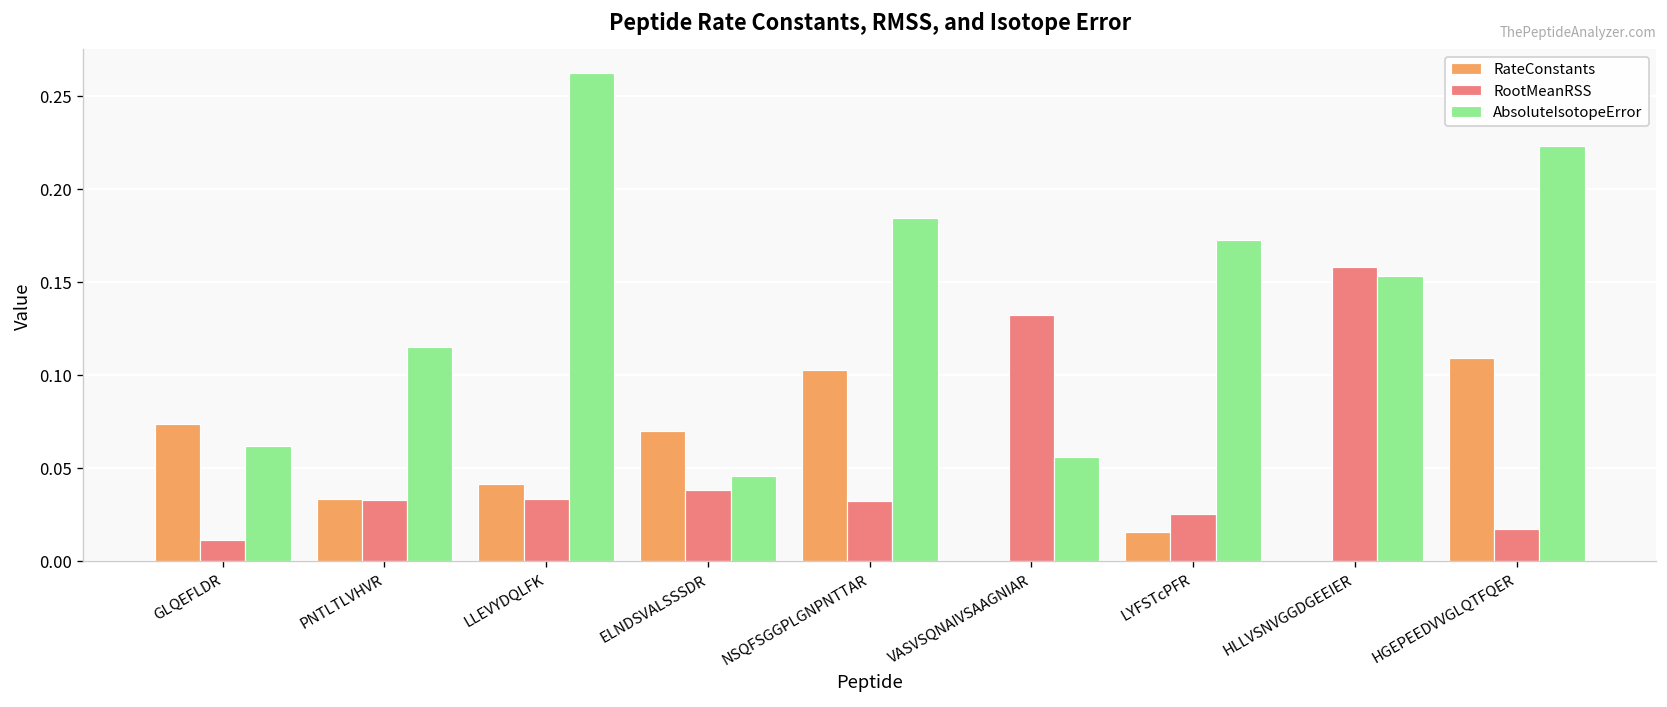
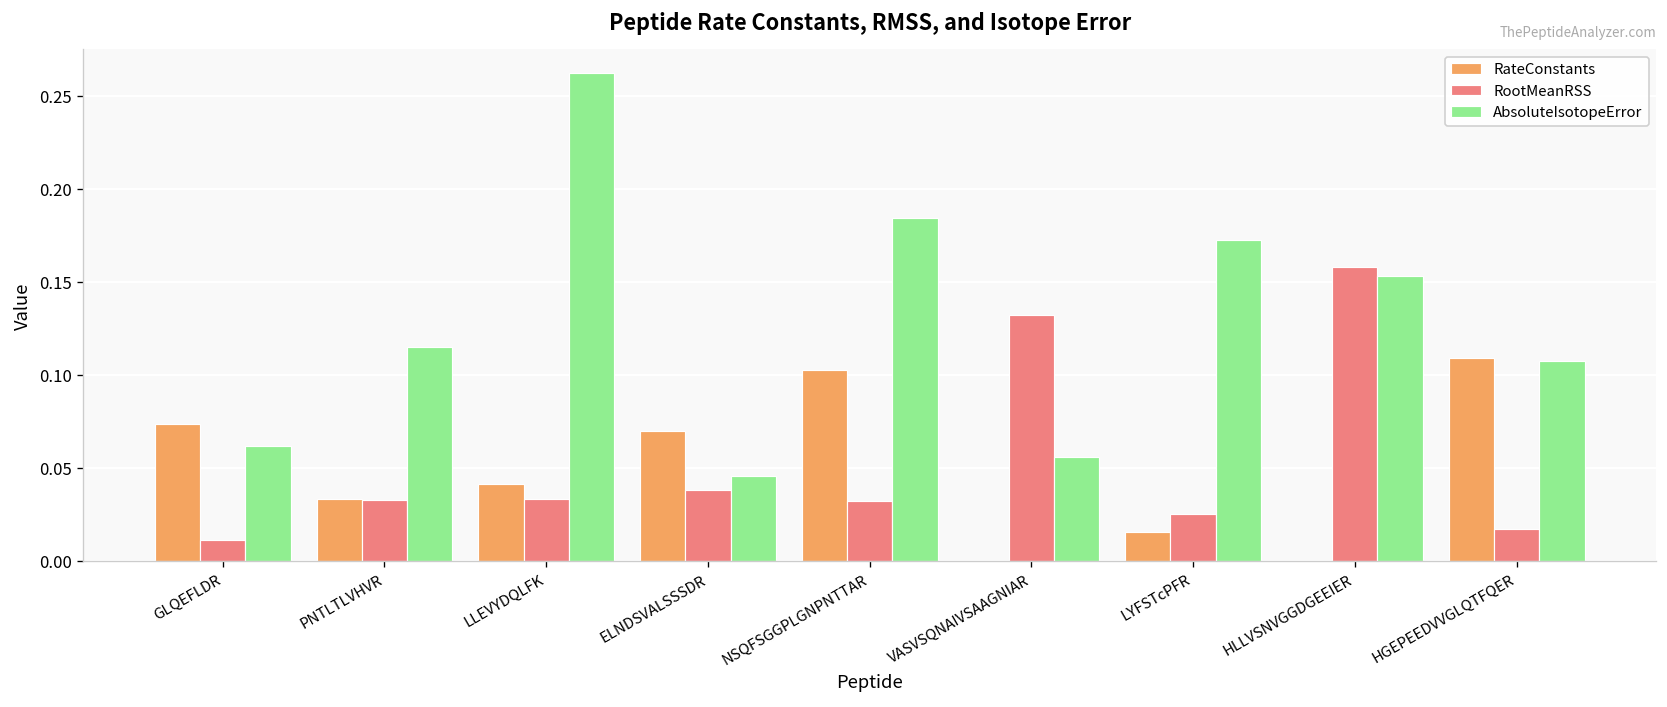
AbsoluteIsotopeError, HGEPEEDVVGLQTFQER: 0.223 -> 0.108
